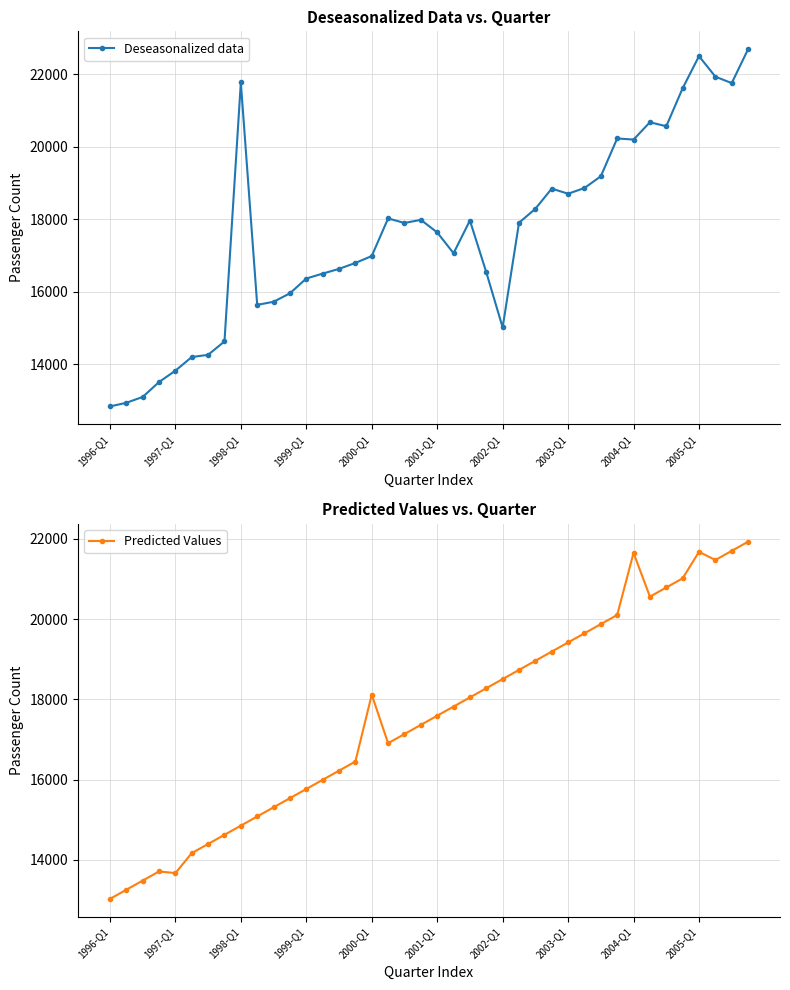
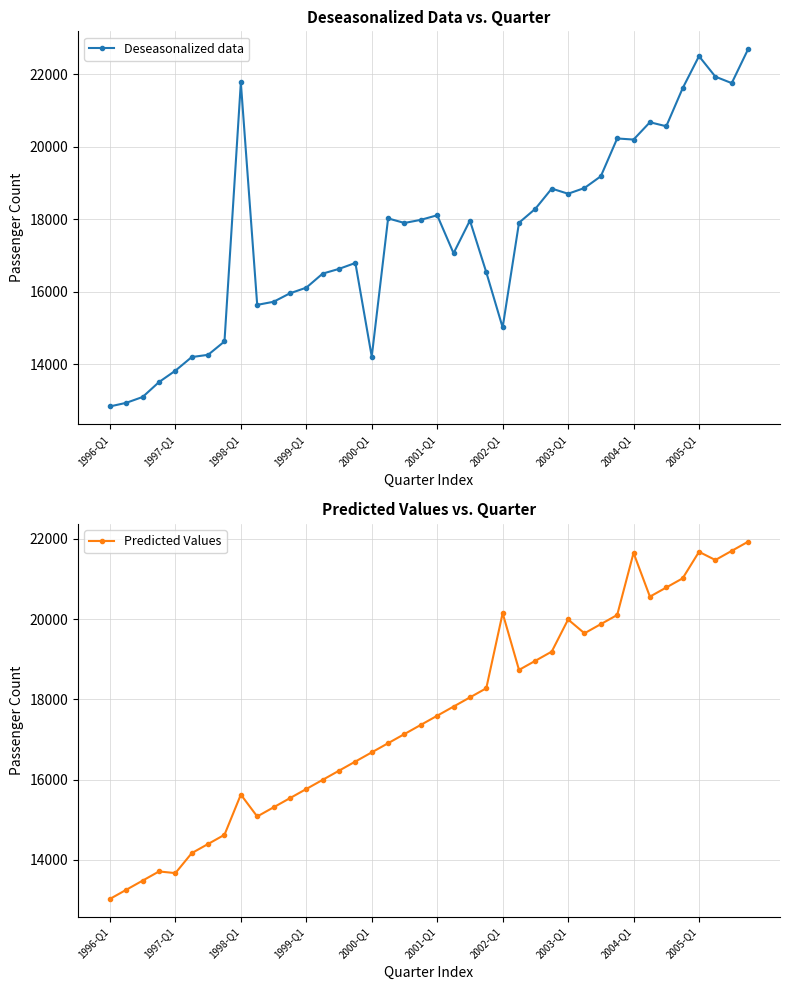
Deseasonalized Data vs. Quarter, 1999-Q1: 16400 -> 16100
Deseasonalized Data vs. Quarter, 2000-Q1: 17000 -> 14200
Deseasonalized Data vs. Quarter, 2001-Q1: 17600 -> 18100
Predicted Values vs. Quarter, 1998-Q1: 14900 -> 15600
Predicted Values vs. Quarter, 2000-Q1: 18100 -> 16700
Predicted Values vs. Quarter, 2002-Q1: 18500 -> 20100
Predicted Values vs. Quarter, 2003-Q1: 19400 -> 20000
